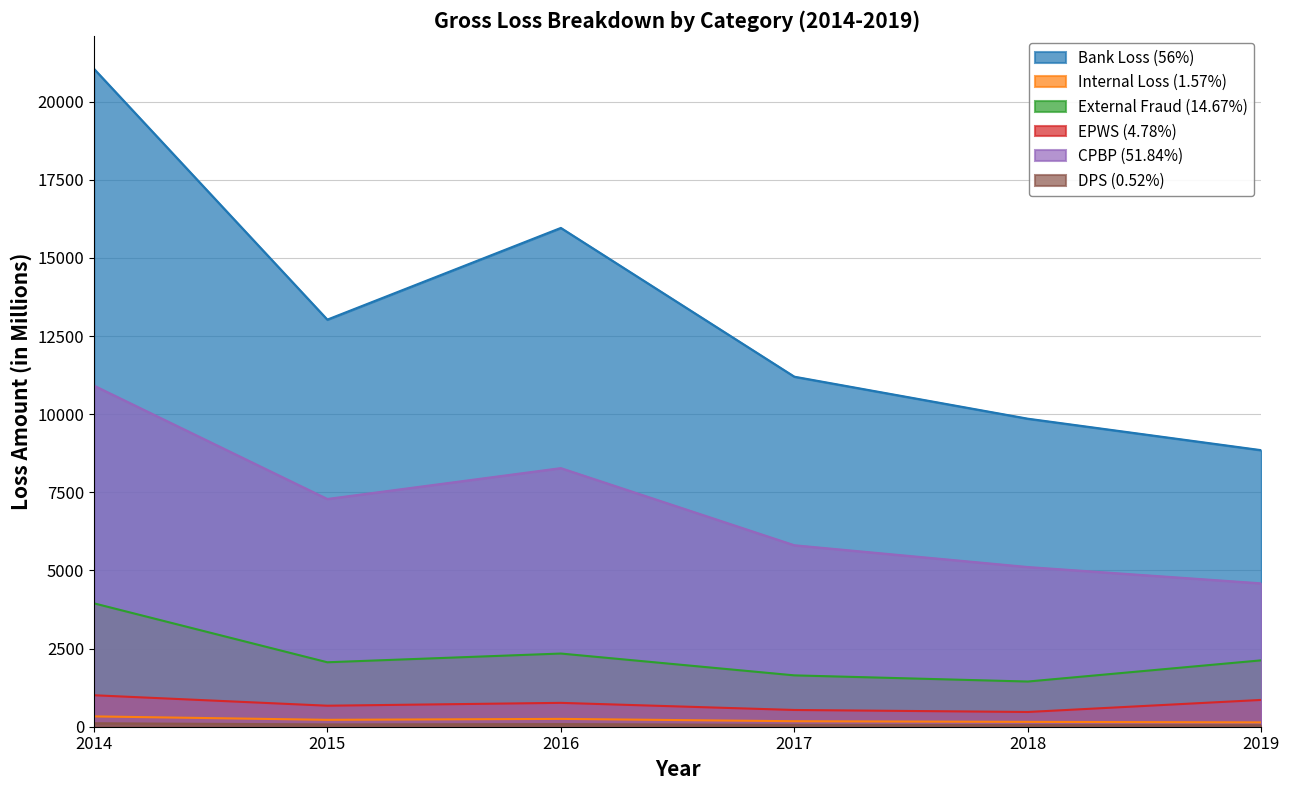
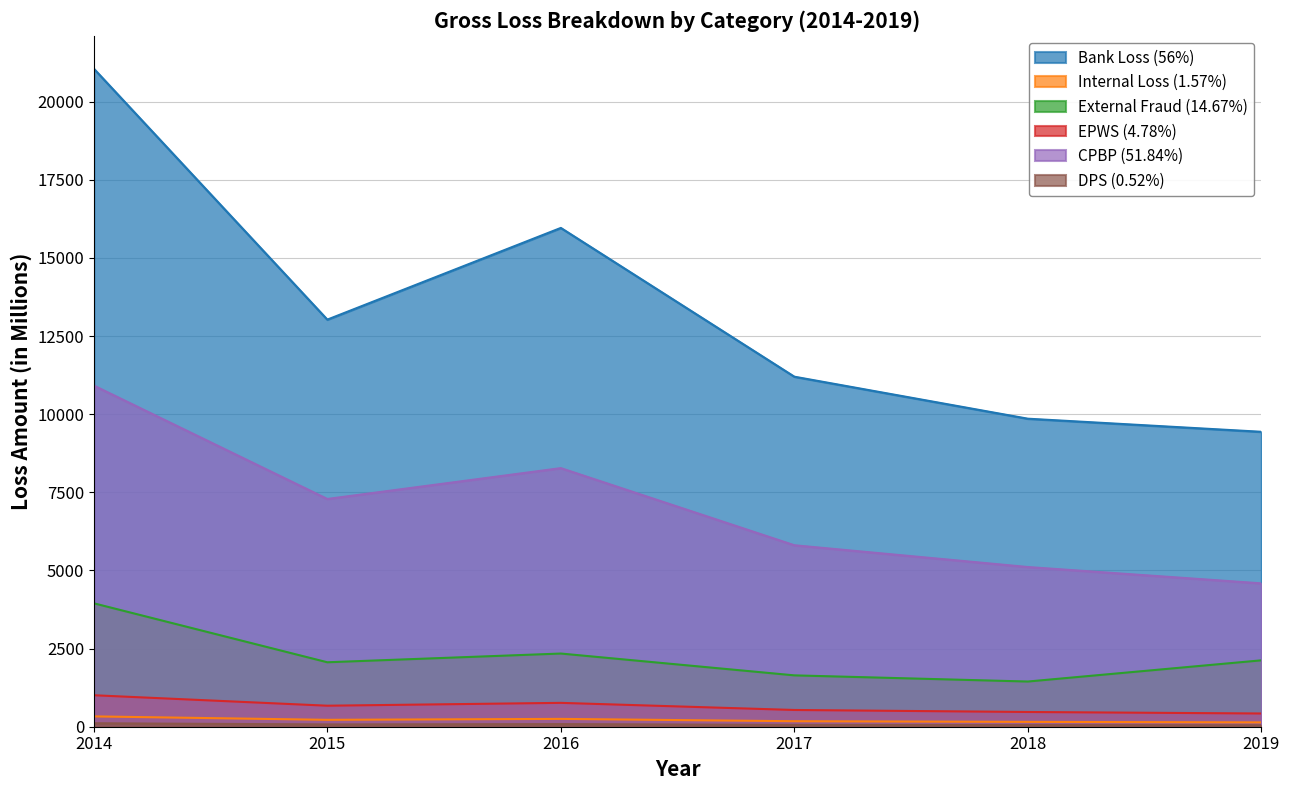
Bank Loss (56%), 2019: 8800 -> 9400
EPWS (4.78%), 2019: 900 -> 400
